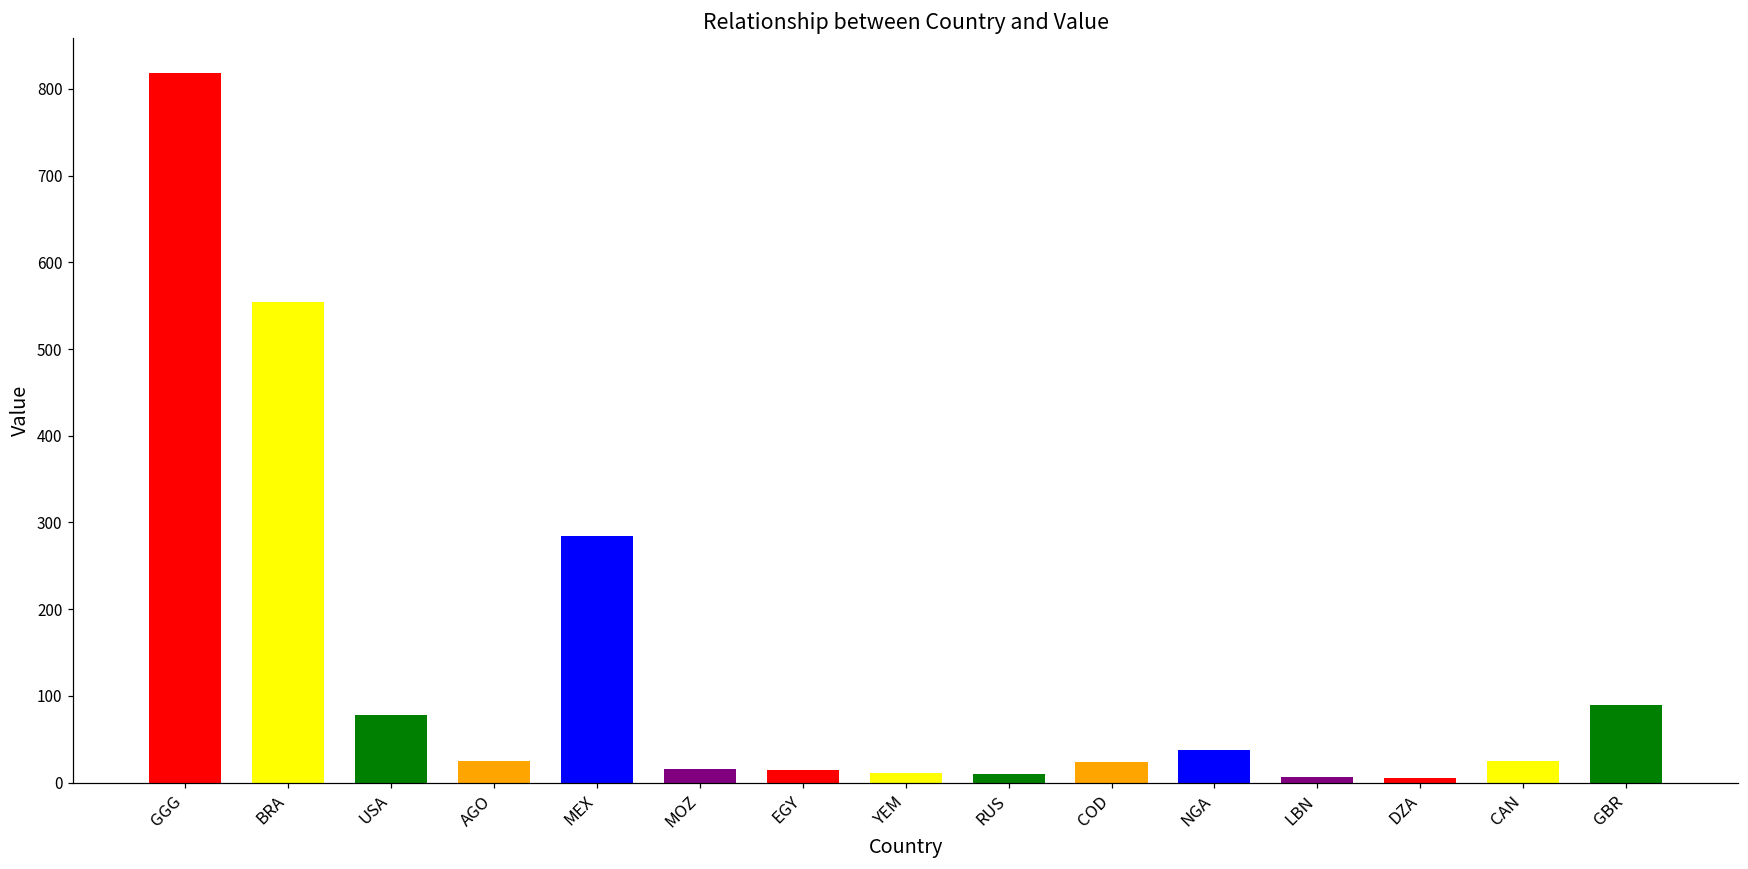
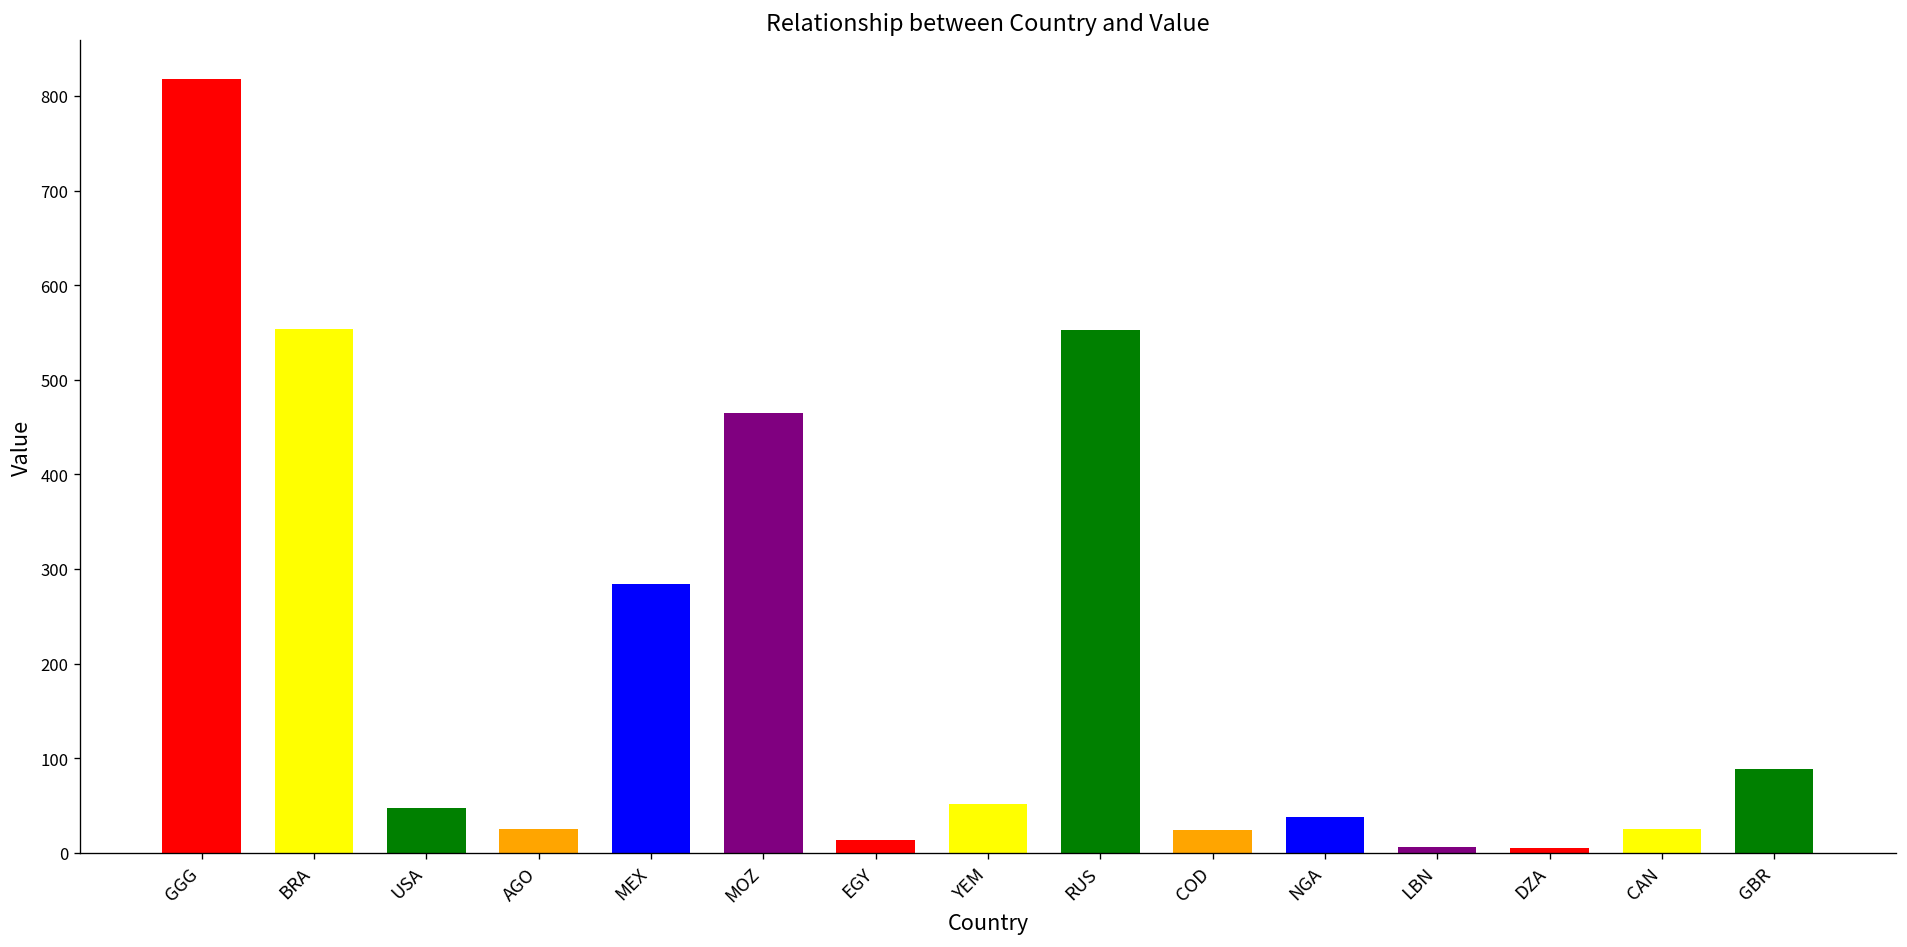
USA: 80 -> 50
MOZ: 20 -> 470
YEM: 10 -> 50
RUS: 10 -> 550
